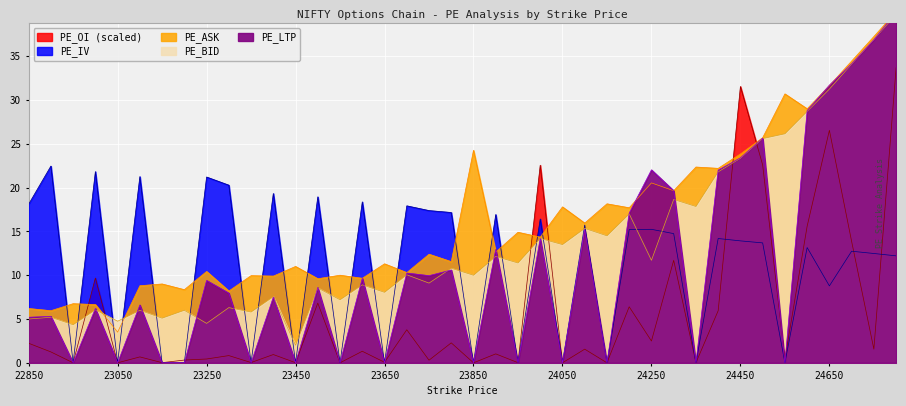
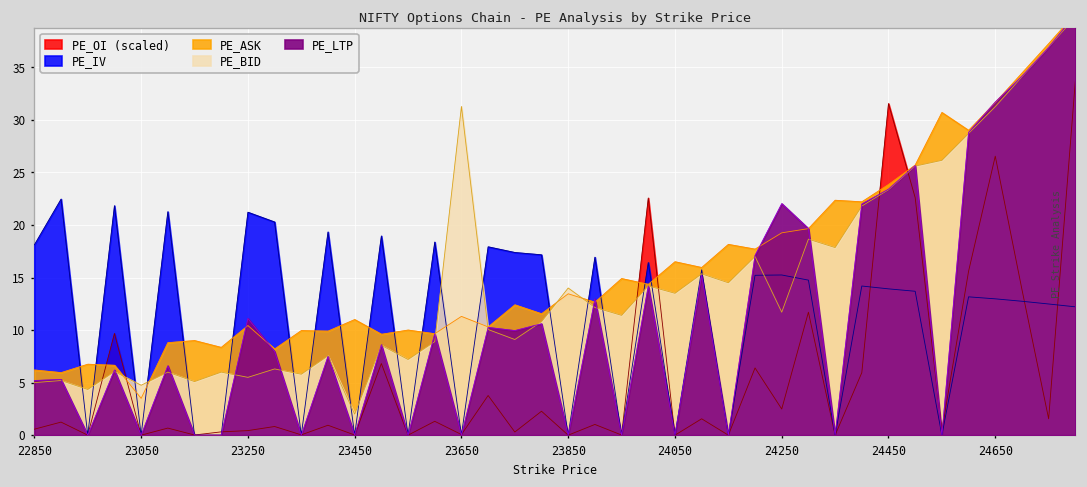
PE_OI (scaled), 22850: 2 -> 1
PE_BID, 23250: 5 -> 6
PE_LTP, 23250: 9 -> 11
PE_BID, 23650: 8 -> 31
PE_ASK, 23850: 24 -> 13
PE_BID, 23850: 10 -> 14
PE_ASK, 24050: 18 -> 17
PE_ASK, 24250: 21 -> 19
PE_IV, 24650: 9 -> 13
